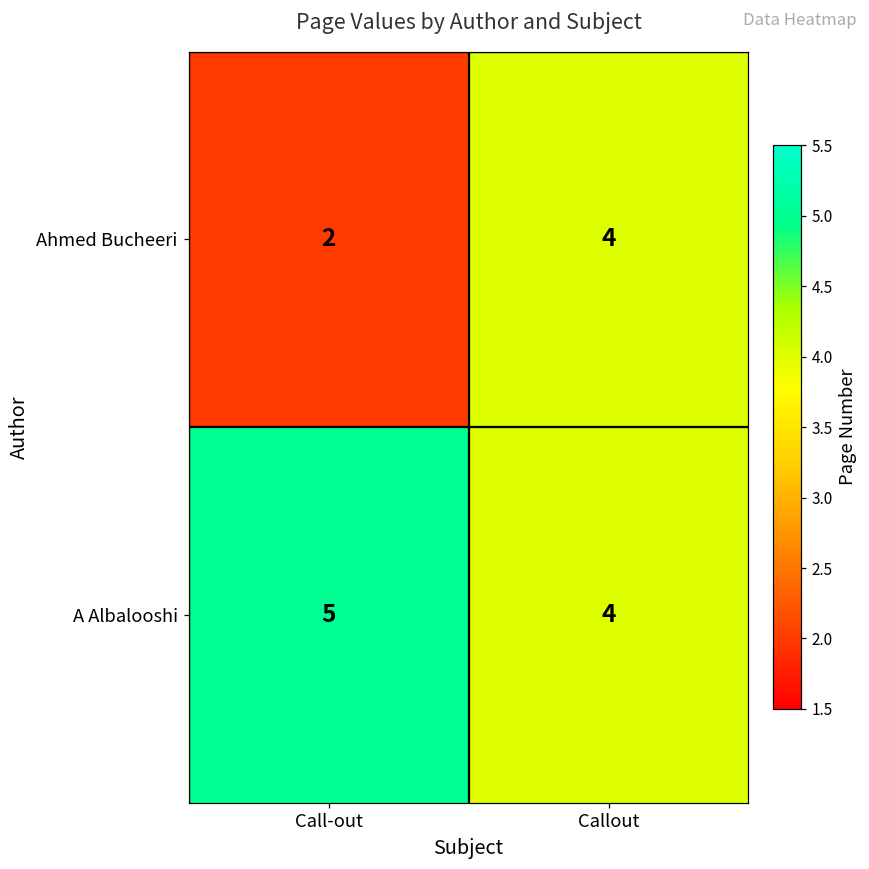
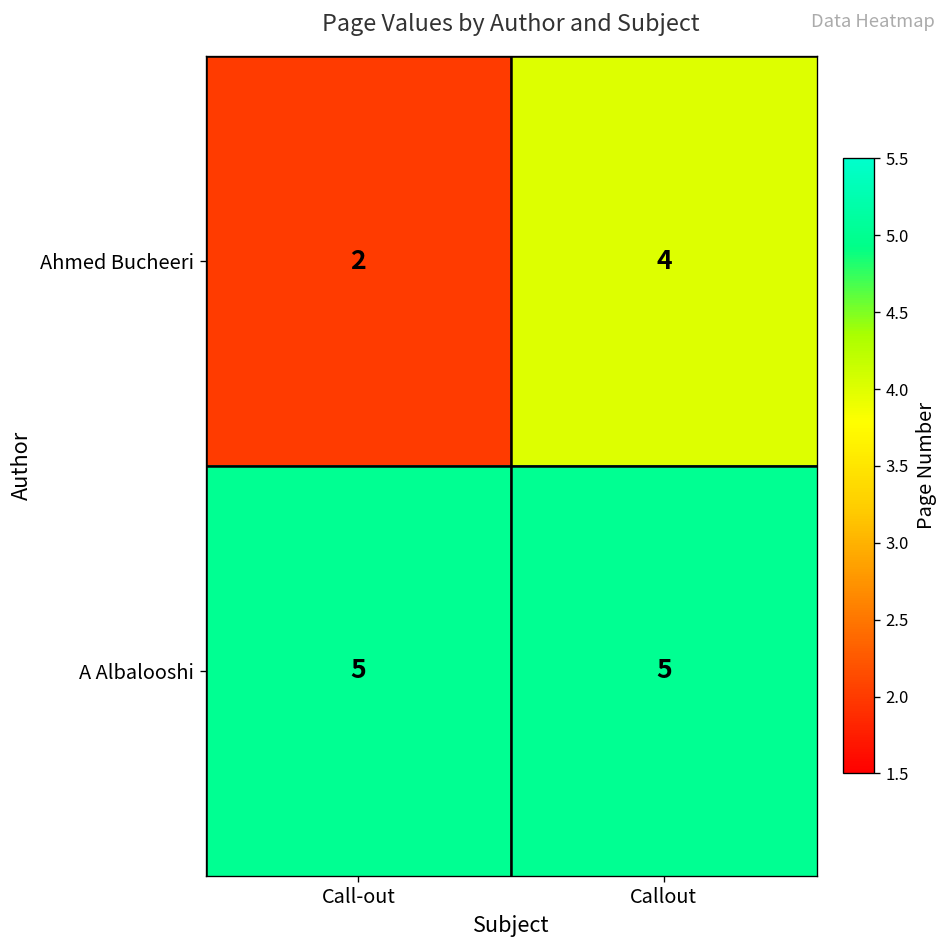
A Albalooshi, Callout: 4 -> 5
